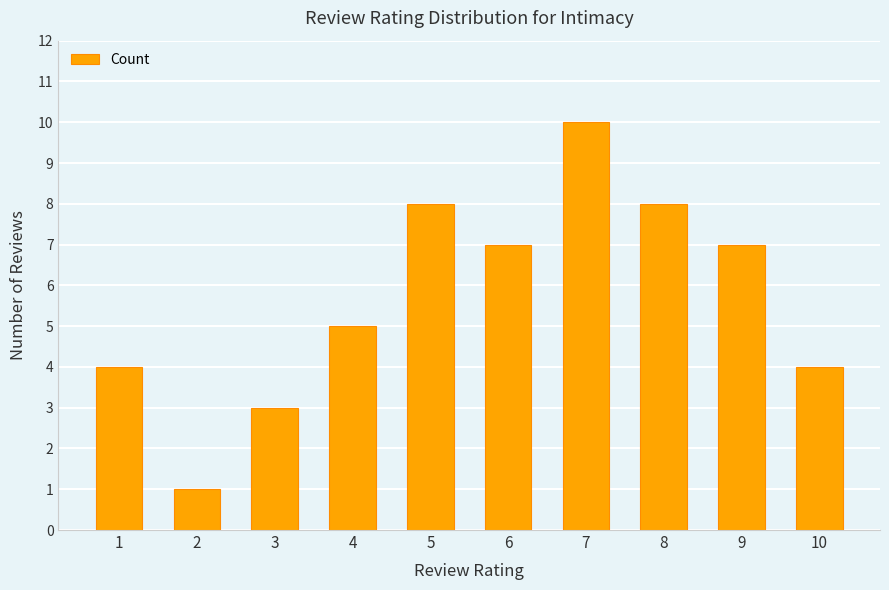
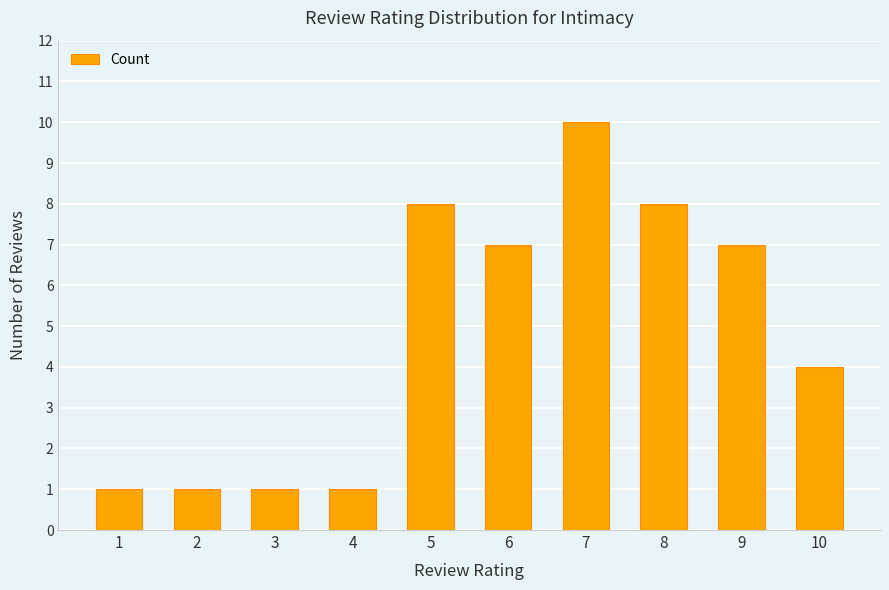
1: 4 -> 1
3: 3 -> 1
4: 5 -> 1
